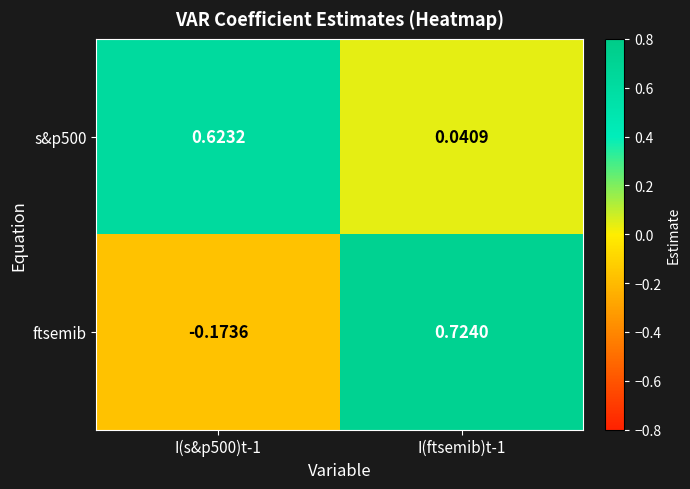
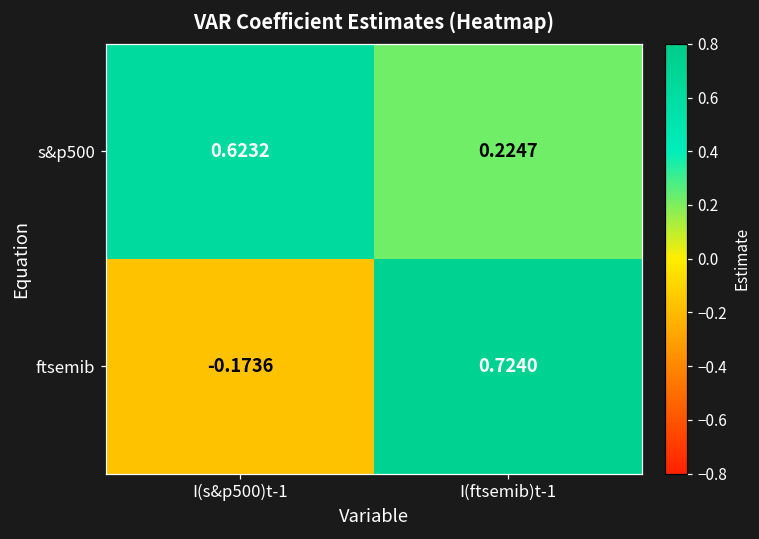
s&p500, I(ftsemib)t-1: 0.0409 -> 0.2247
